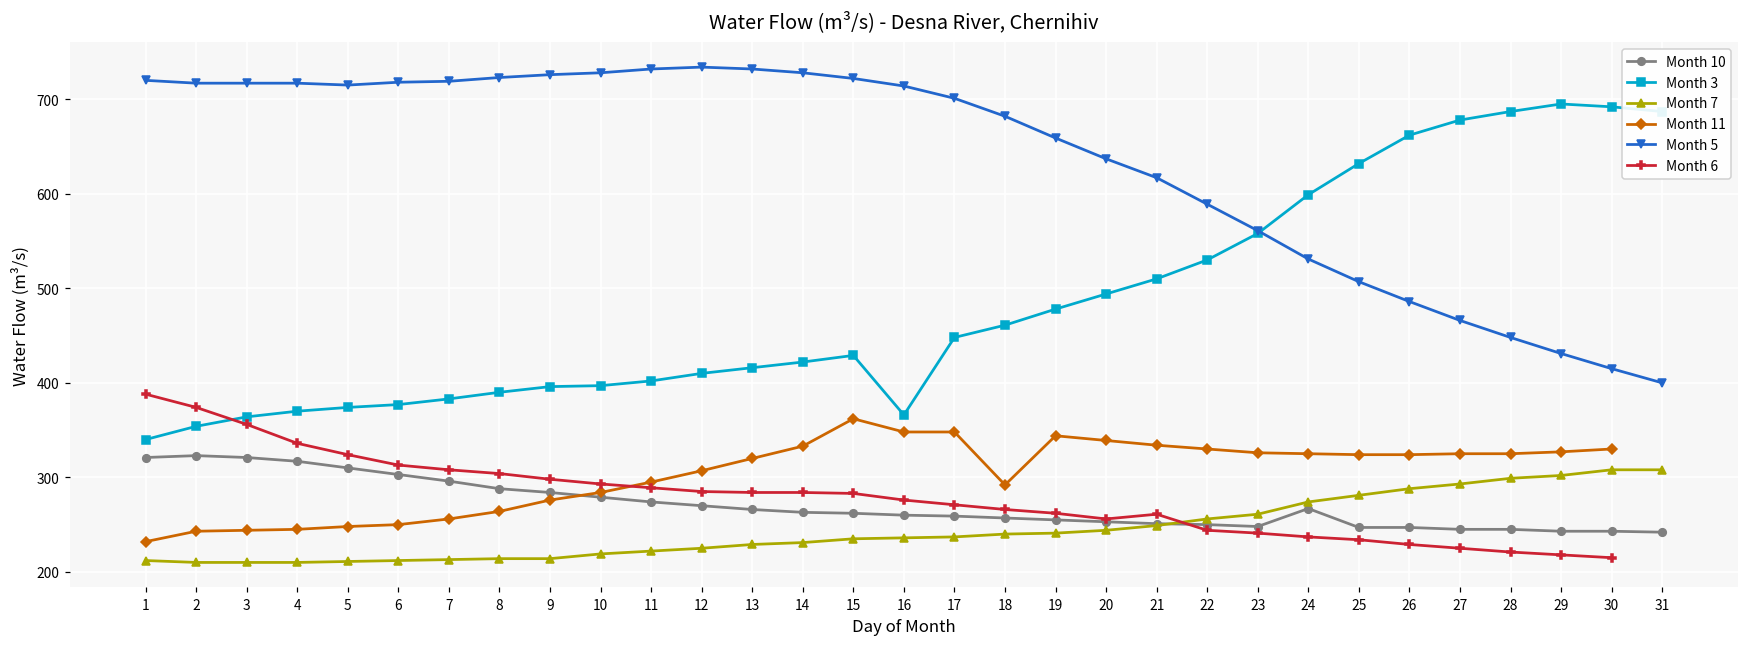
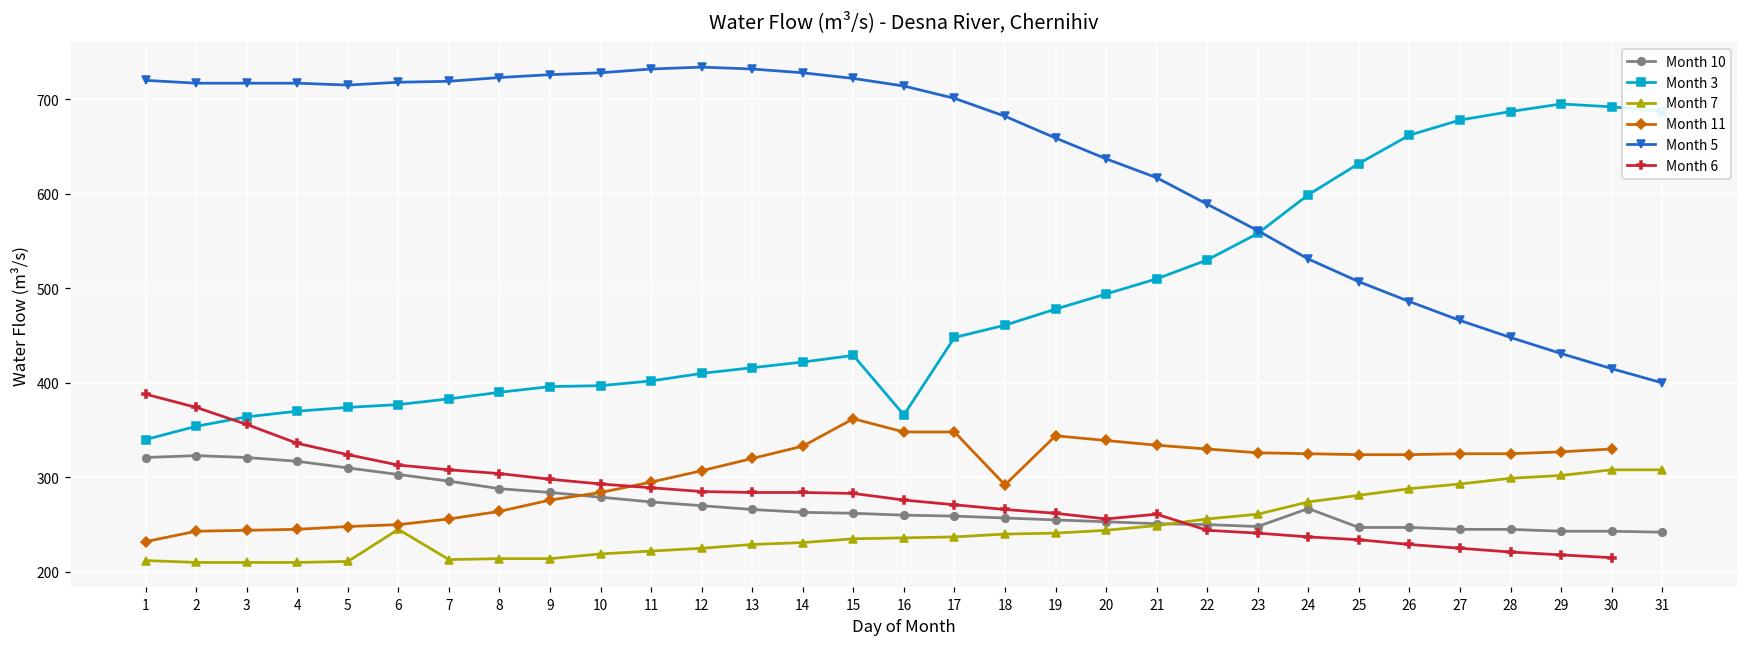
Month 7, 6: 210 -> 250
